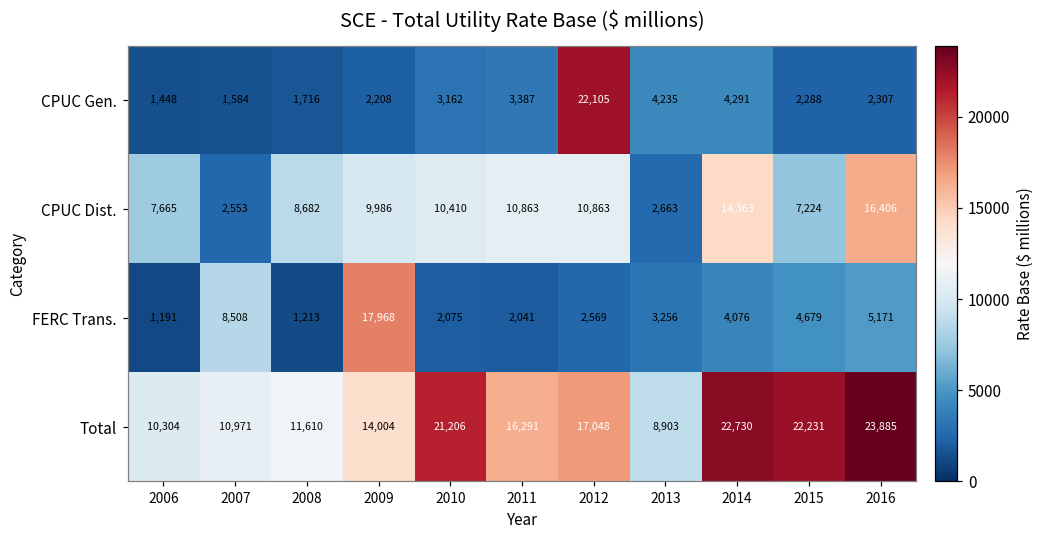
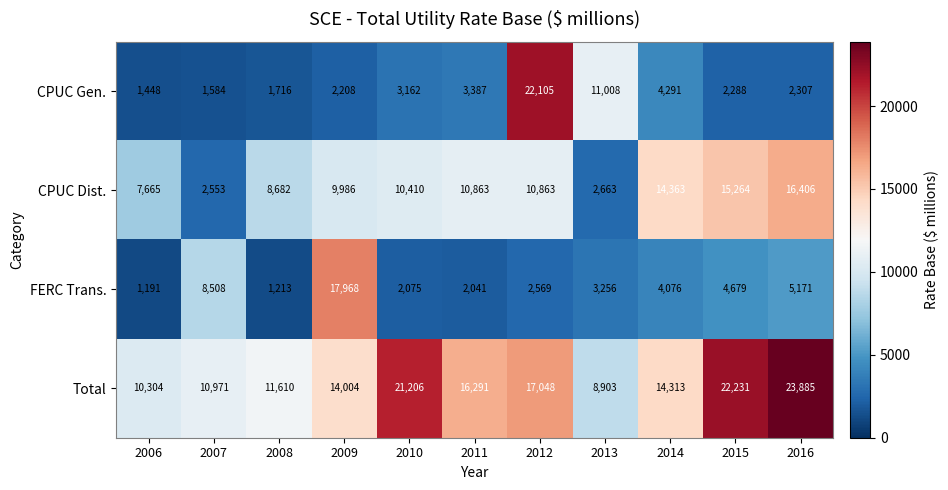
CPUC Gen., 2013: 4,235 -> 11,008
CPUC Dist., 2015: 7,224 -> 15,264
Total, 2014: 22,730 -> 14,313
